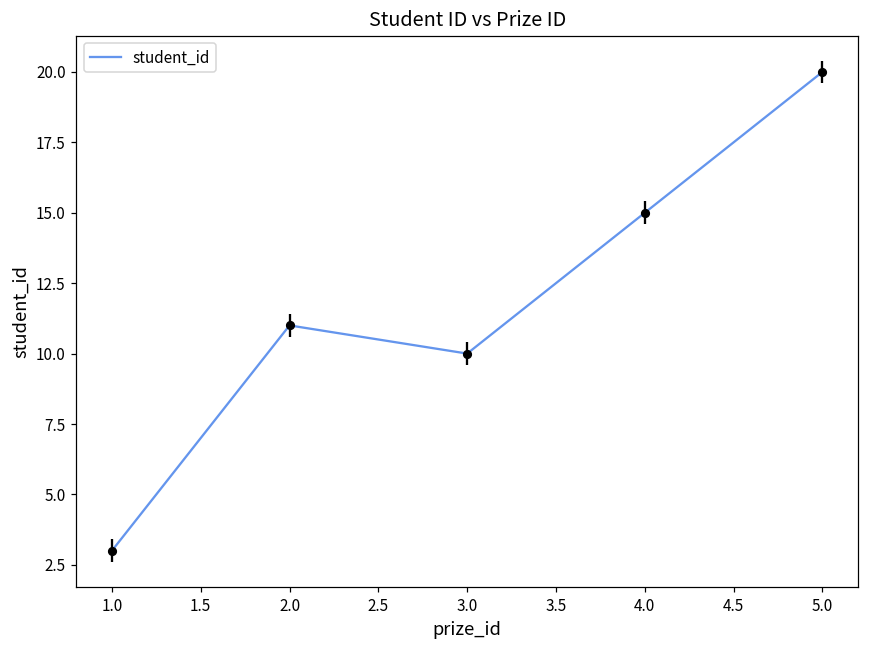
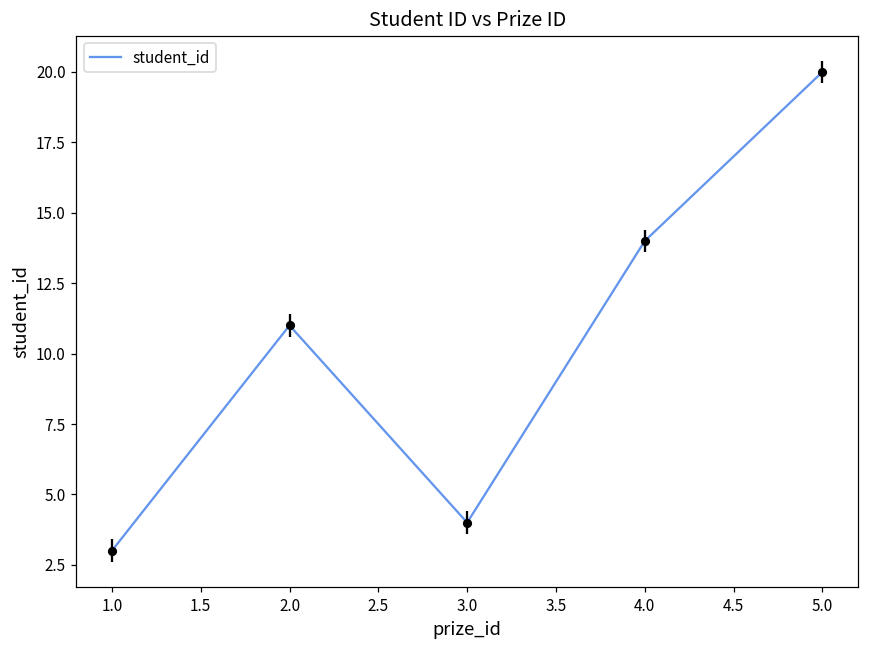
3.0: 10 -> 4
4.0: 15 -> 14
